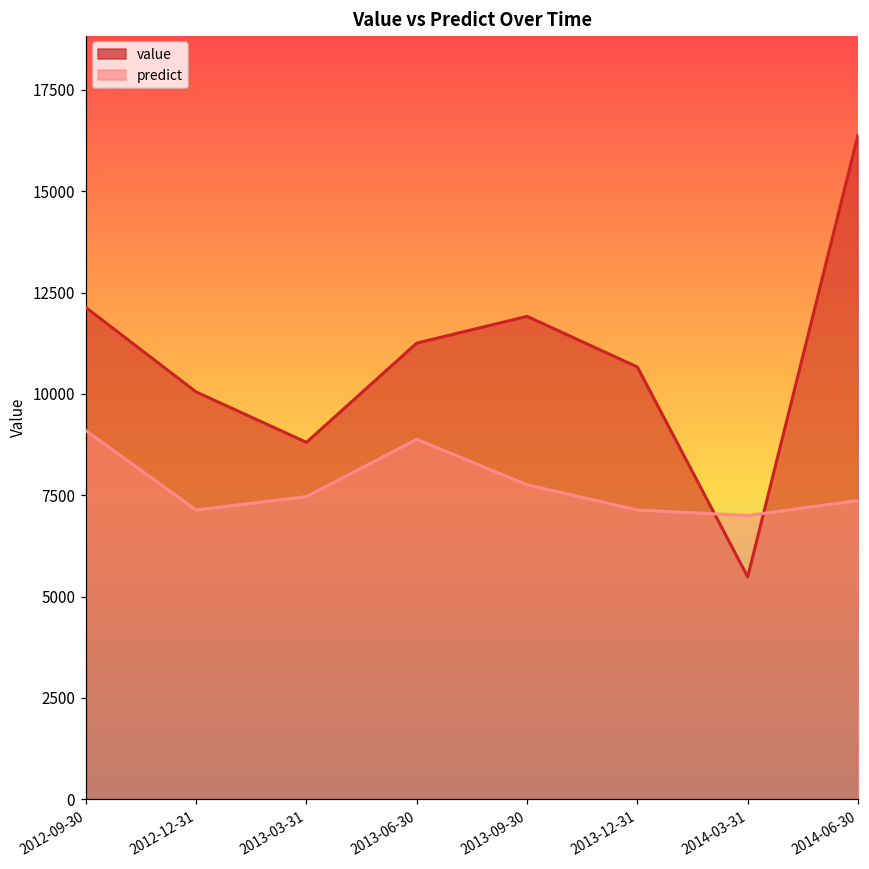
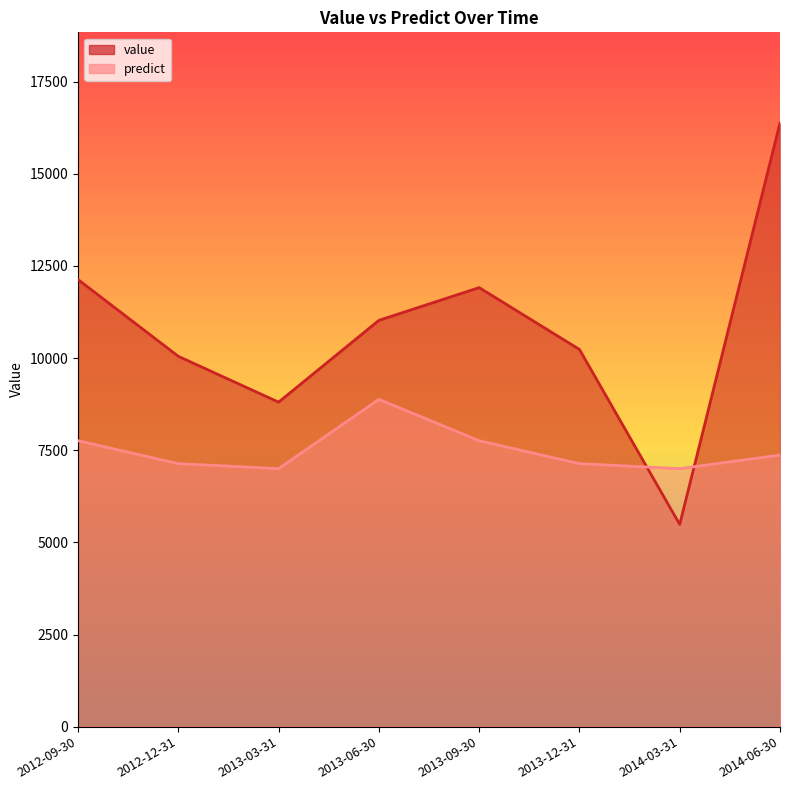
predict, 2012-09-30: 9100 -> 7800
predict, 2013-03-31: 7500 -> 7000
value, 2013-06-30: 11300 -> 11000
value, 2013-12-31: 10700 -> 10200
